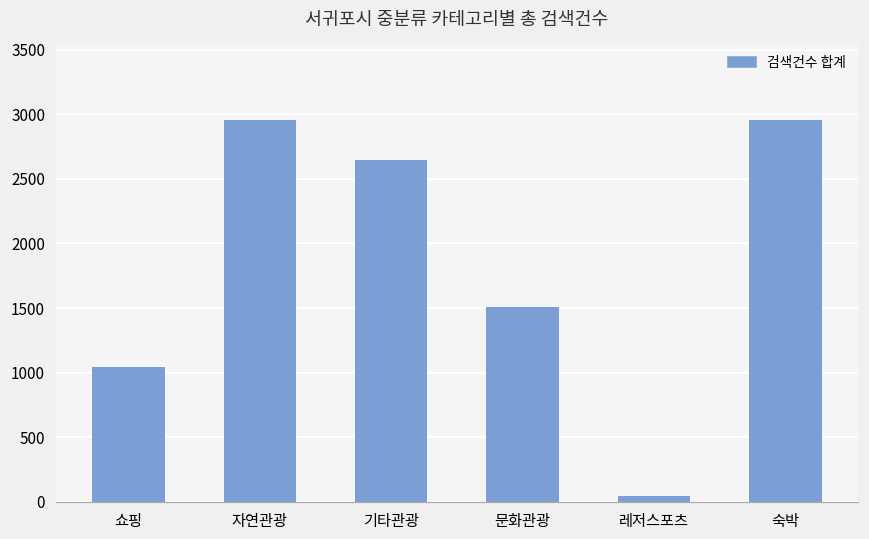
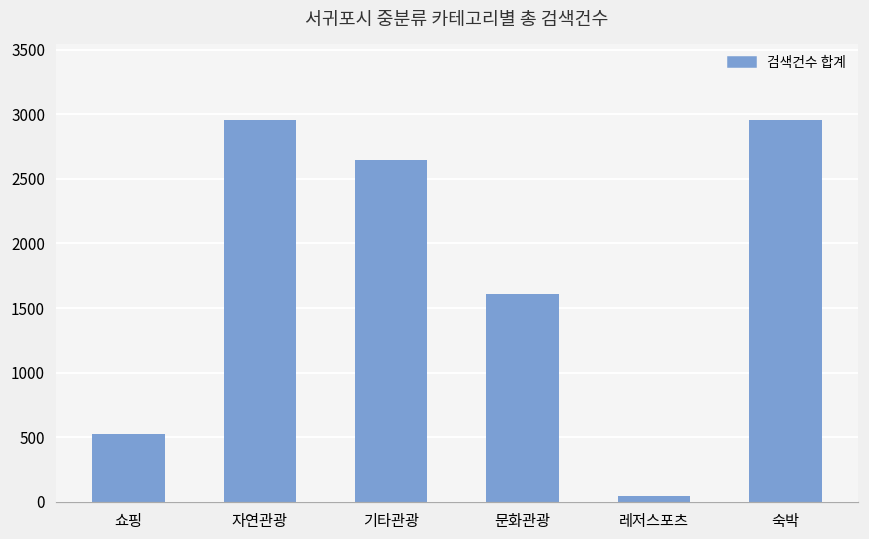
쇼핑: 1050 -> 530
문화관광: 1510 -> 1610
